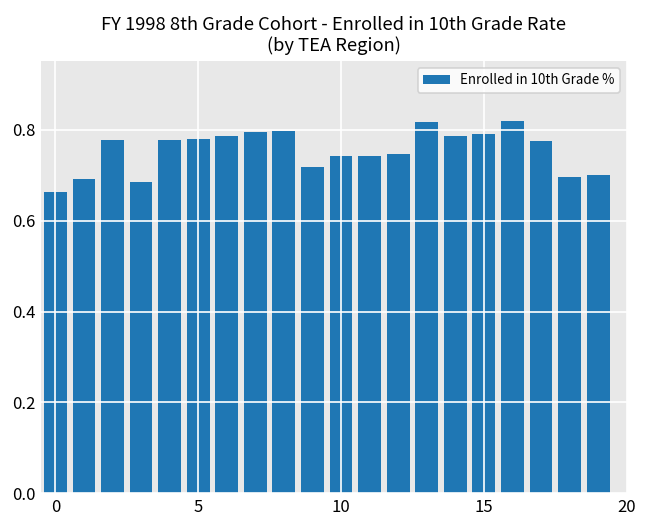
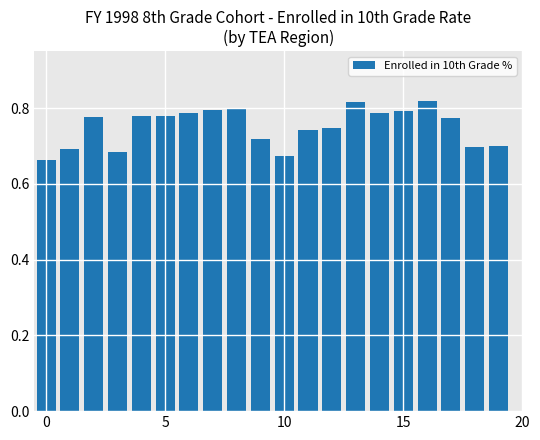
10: 0.74 -> 0.67
